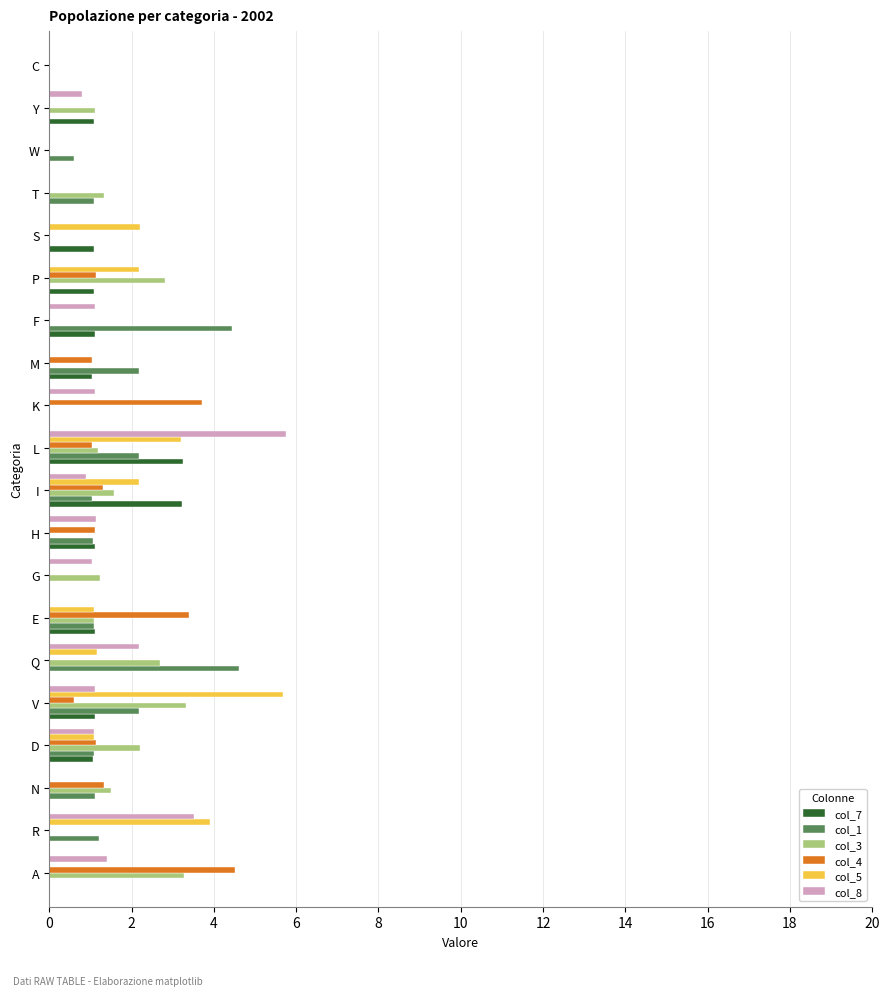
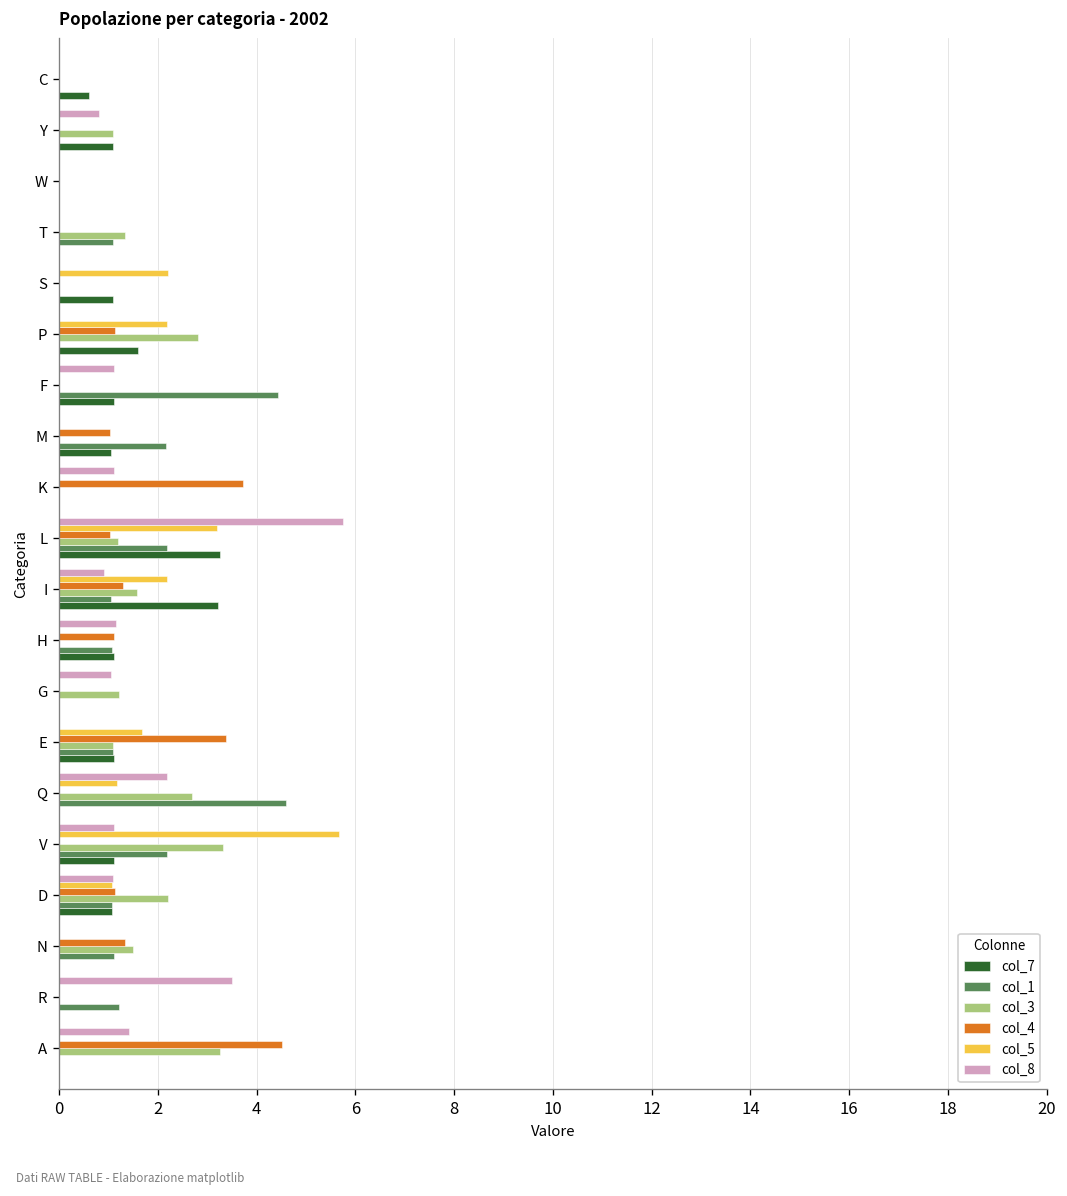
col_7, C: 0.0 -> 0.6
col_1, W: 0.6 -> 0.0
col_7, P: 1.1 -> 1.6
col_5, E: 1.1 -> 1.7
col_4, V: 0.6 -> 0.0
col_5, R: 3.9 -> 0.0
